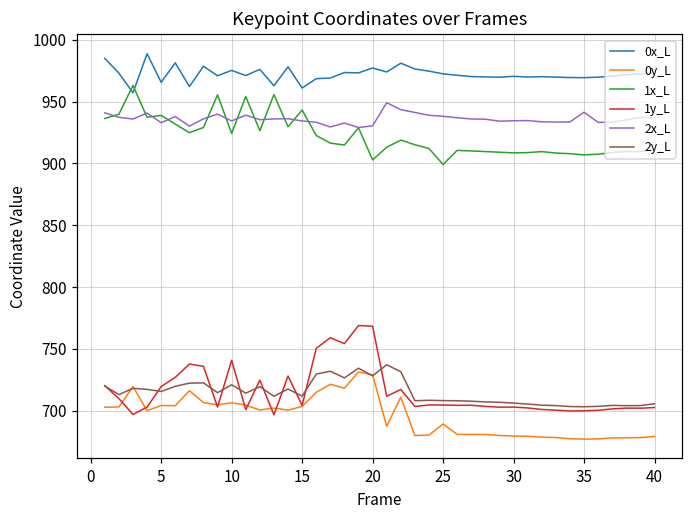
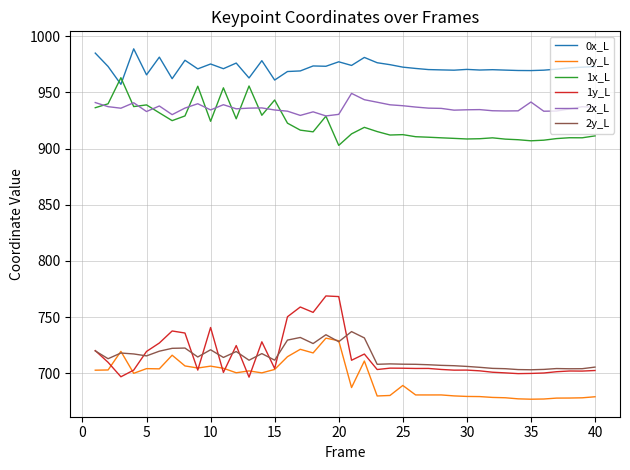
1x_L, 25: 899 -> 912
